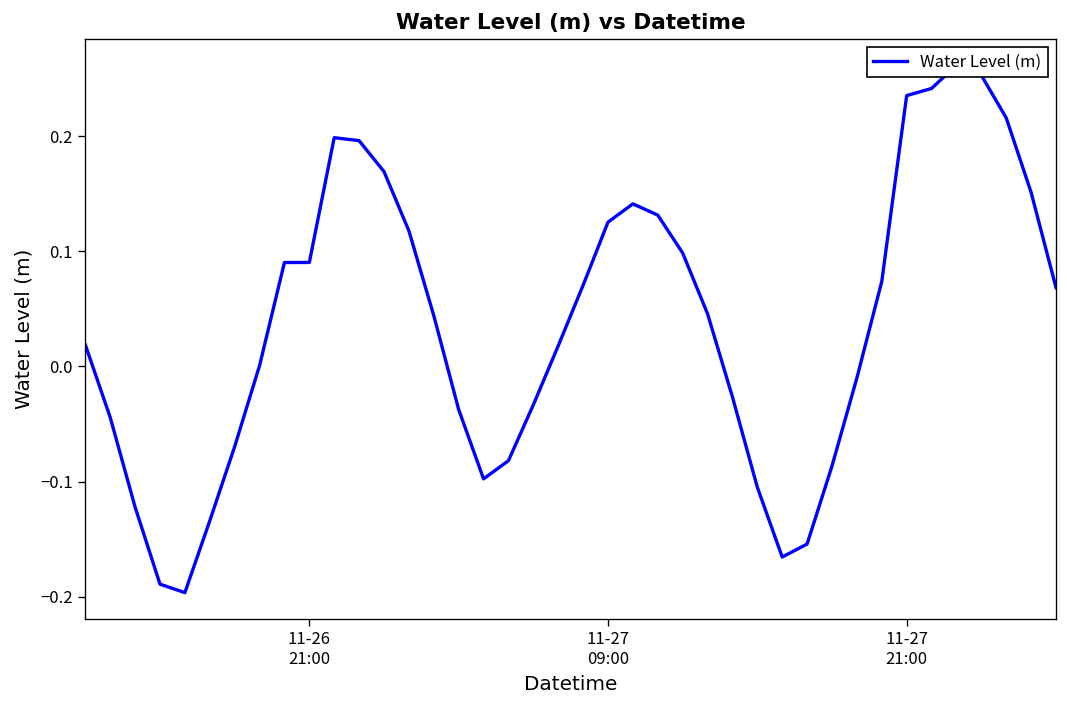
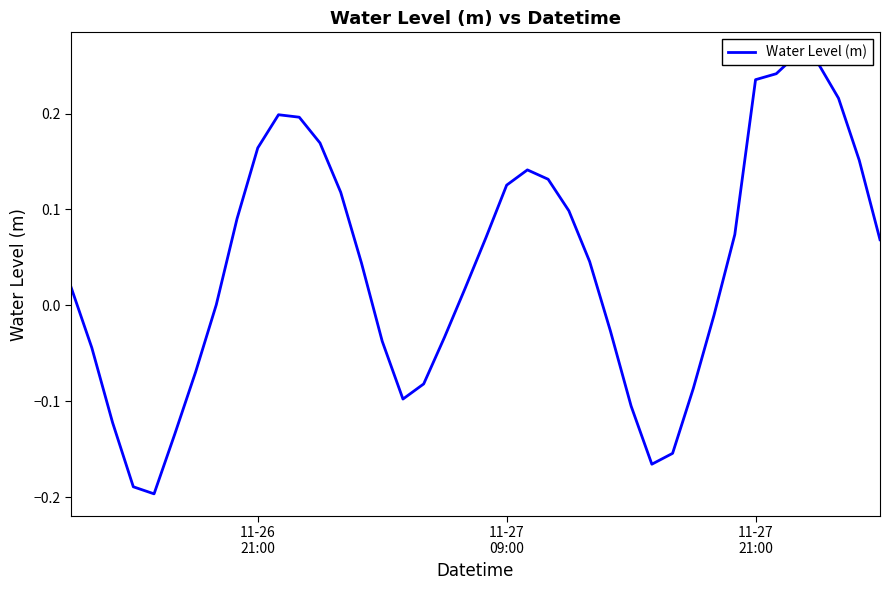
11-26 21:00: 0.09 -> 0.16
